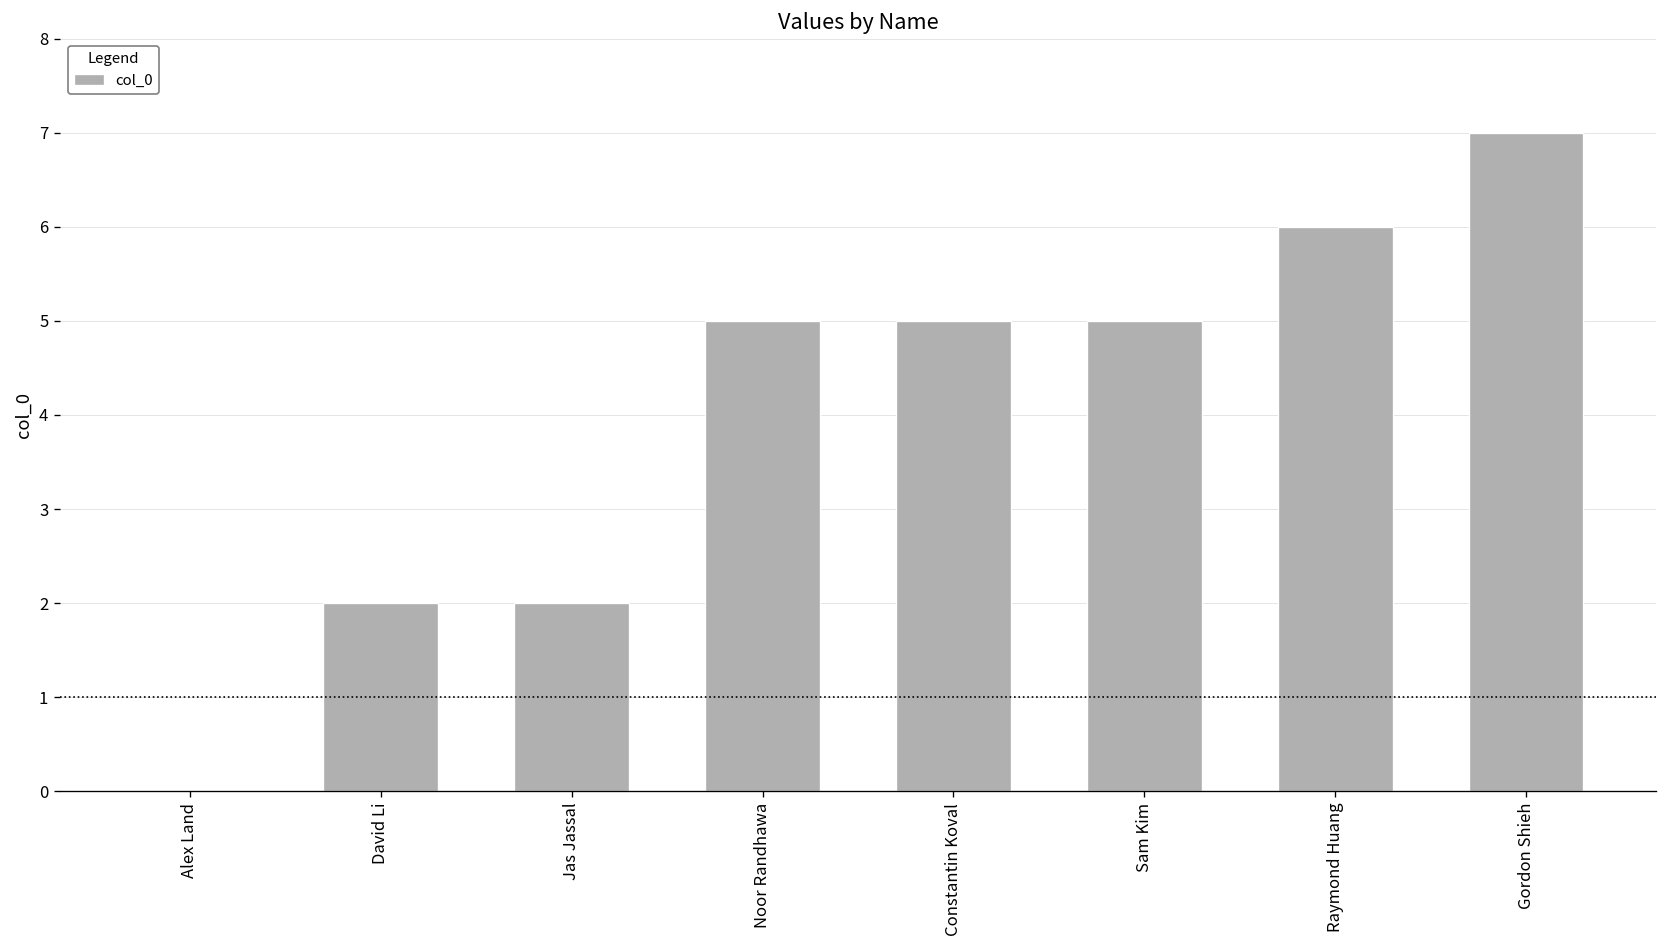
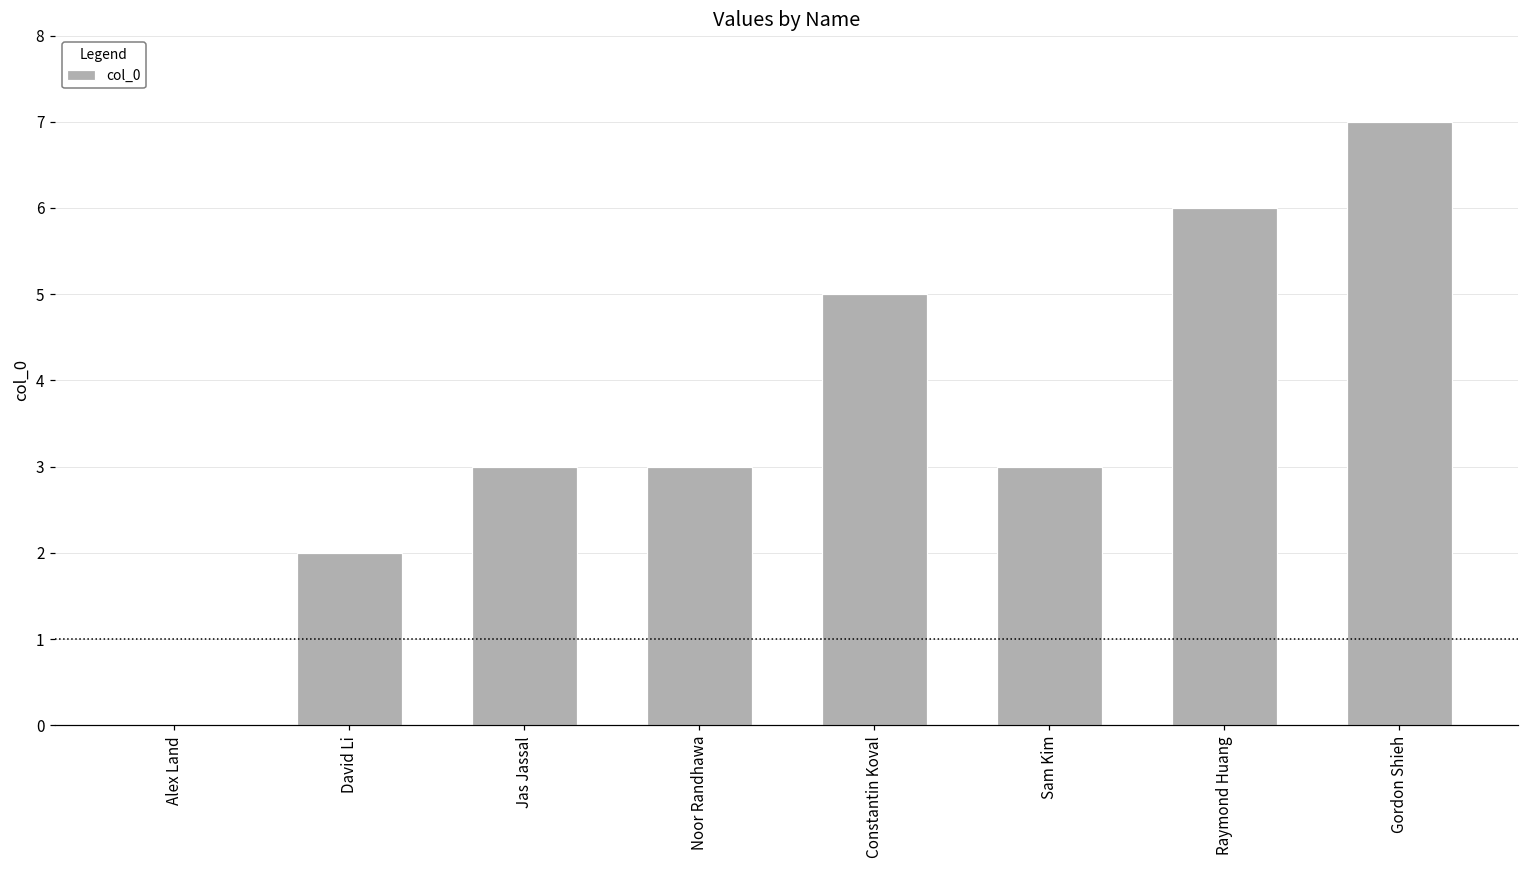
Jas Jassal: 2 -> 3
Noor Randhawa: 5 -> 3
Sam Kim: 5 -> 3
